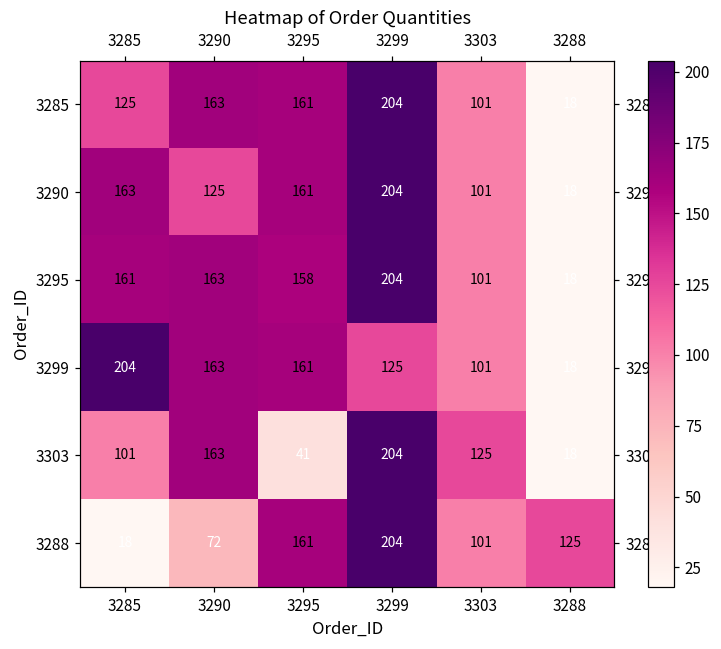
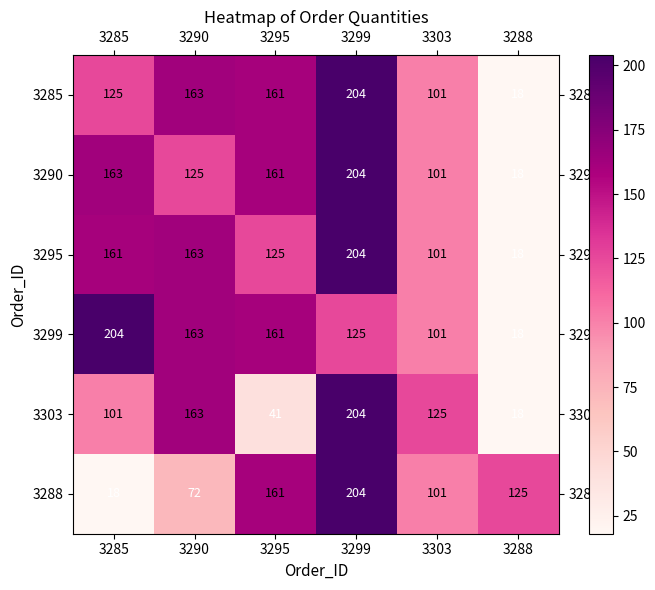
3295, 3295: 158 -> 125
